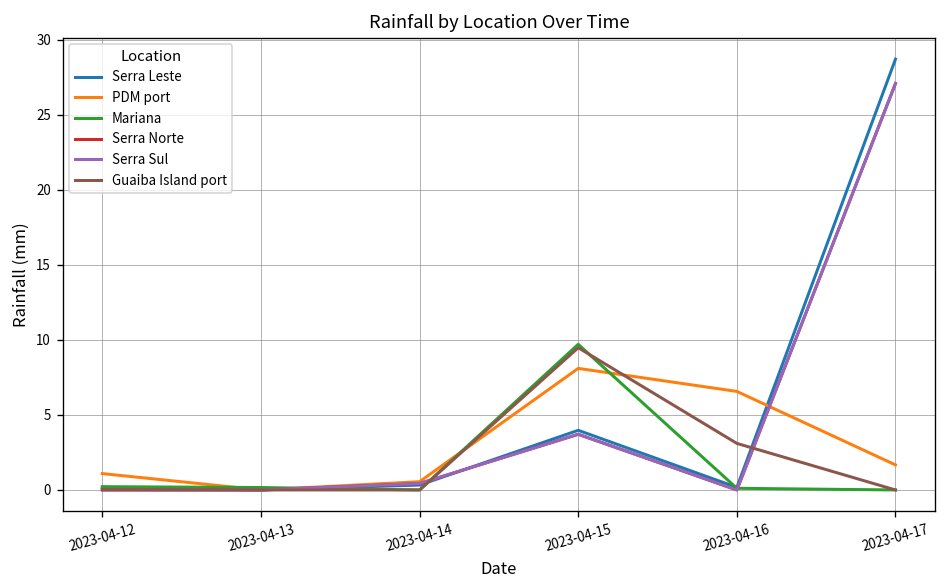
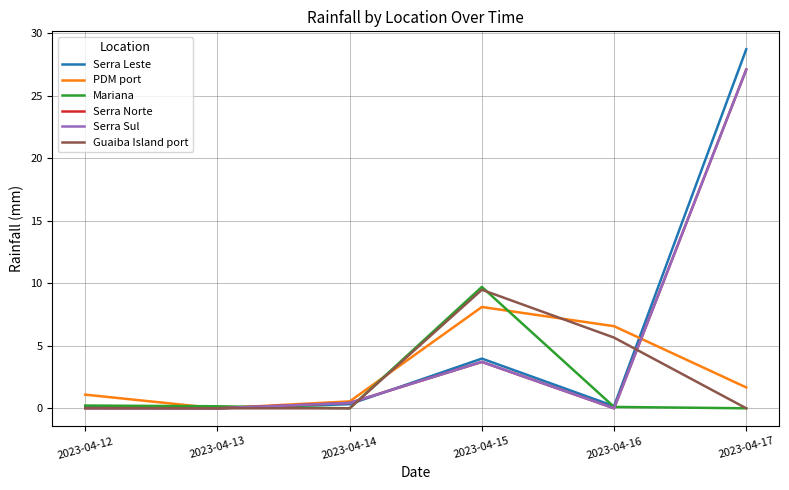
Guaiba Island port, 2023-04-16: 3.1 -> 5.7
